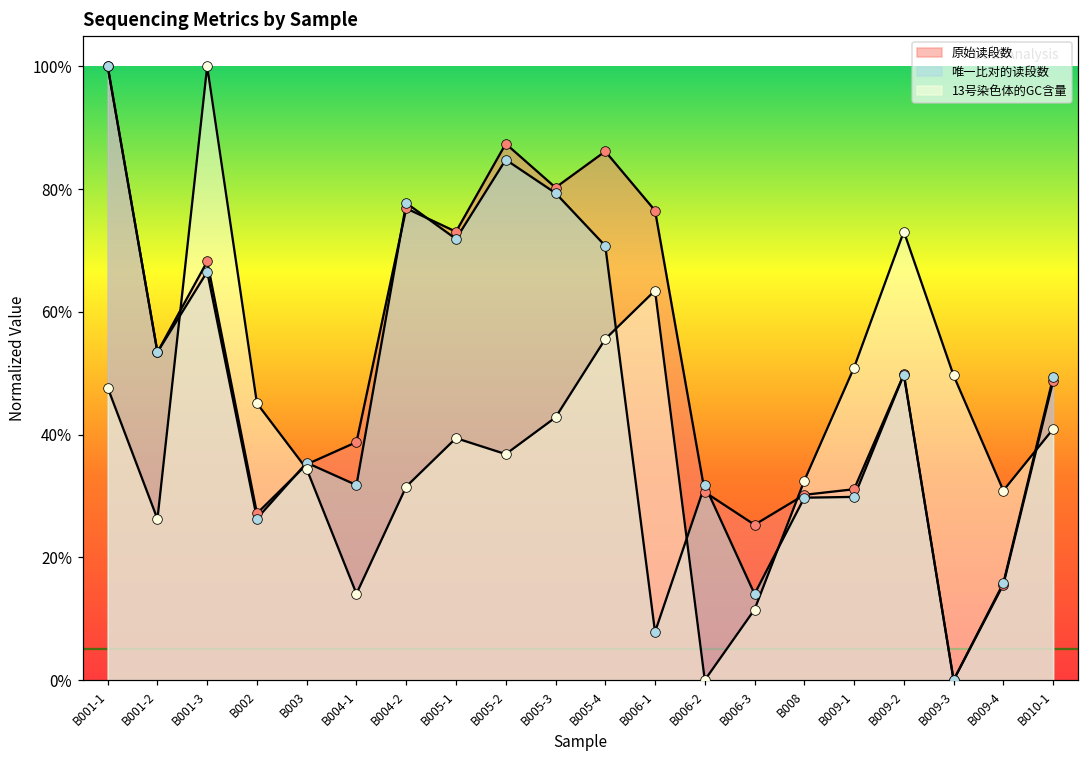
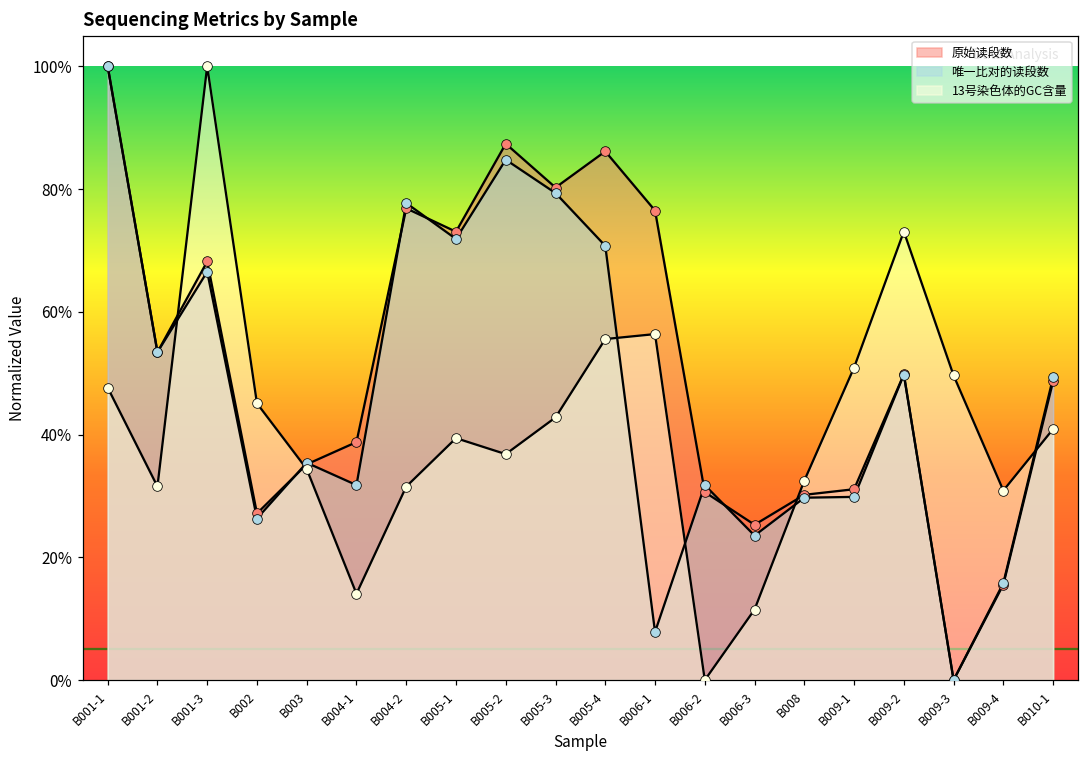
13号染色体的GC含量, B001-2: 26% -> 32%
13号染色体的GC含量, B006-1: 63% -> 56%
唯一比对的读段数, B006-3: 14% -> 24%
